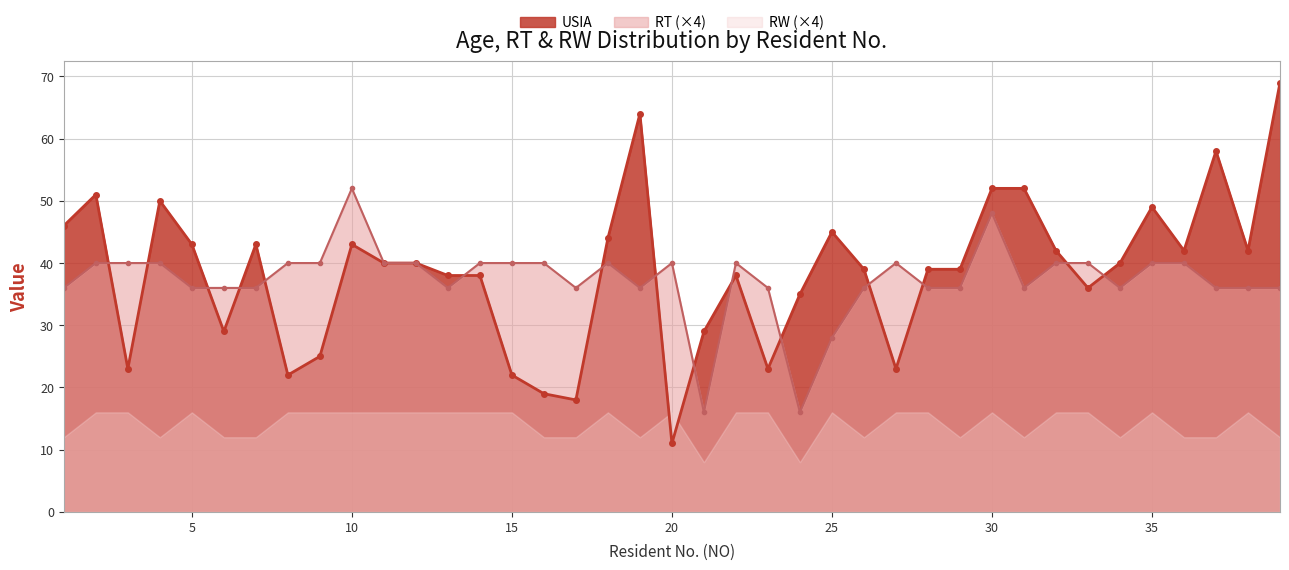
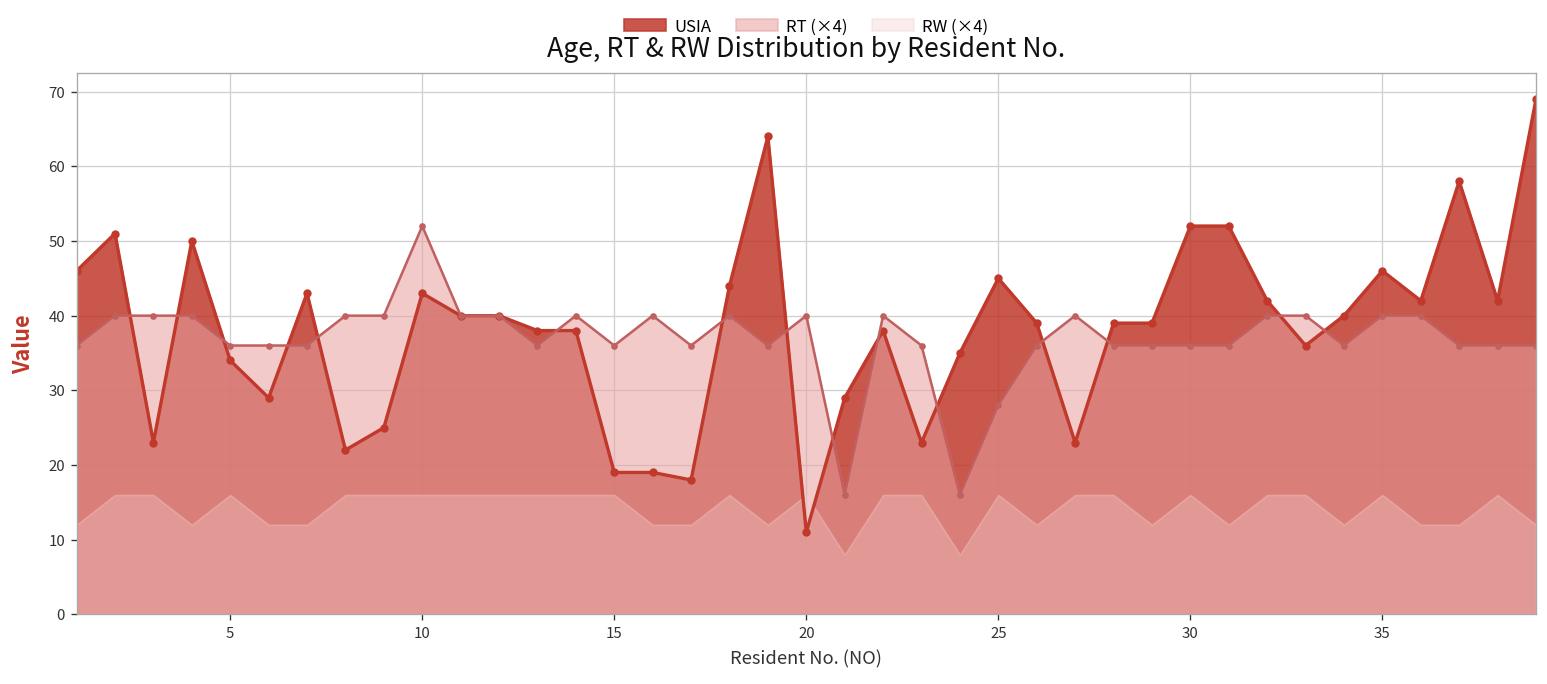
USIA, 5: 43 -> 34
USIA, 15: 22 -> 19
RT (×4), 15: 40 -> 36
RT (×4), 30: 48 -> 36
USIA, 35: 49 -> 46
